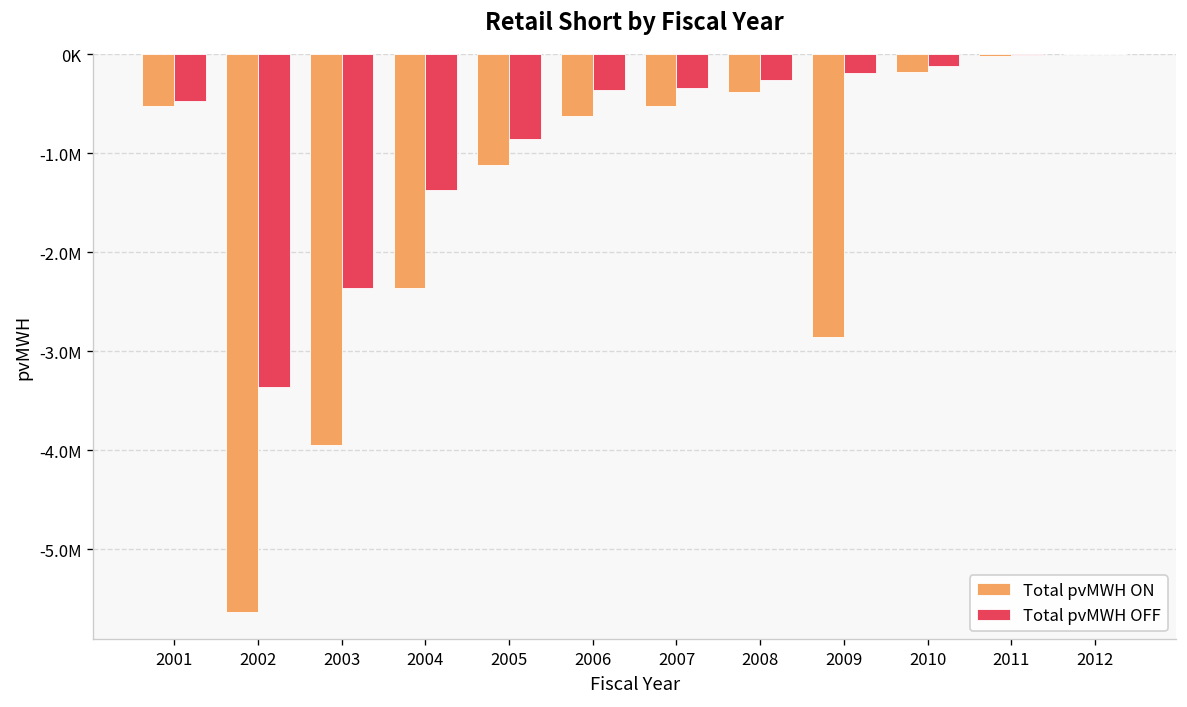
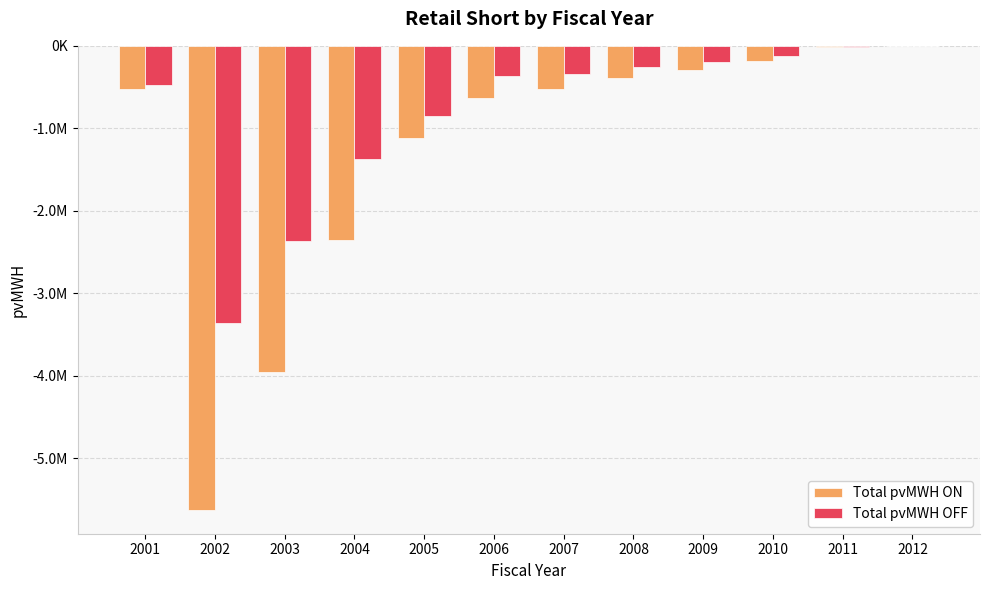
Total pvMWH ON, 2009: -2900000 -> -300000
